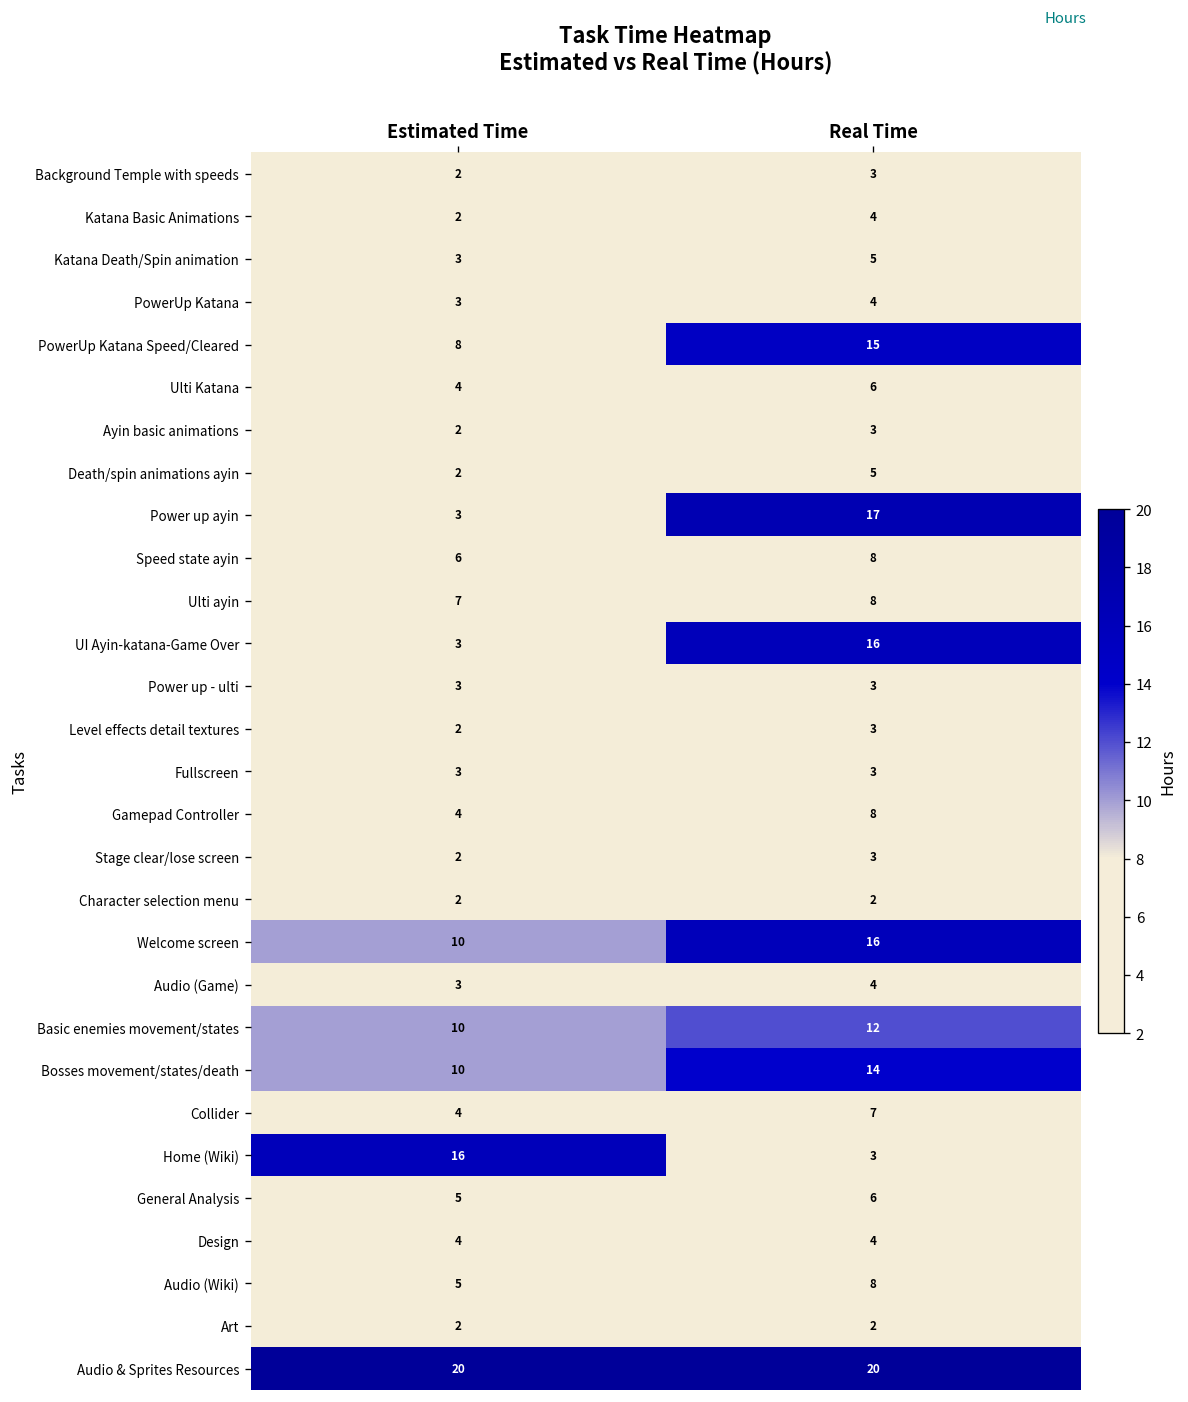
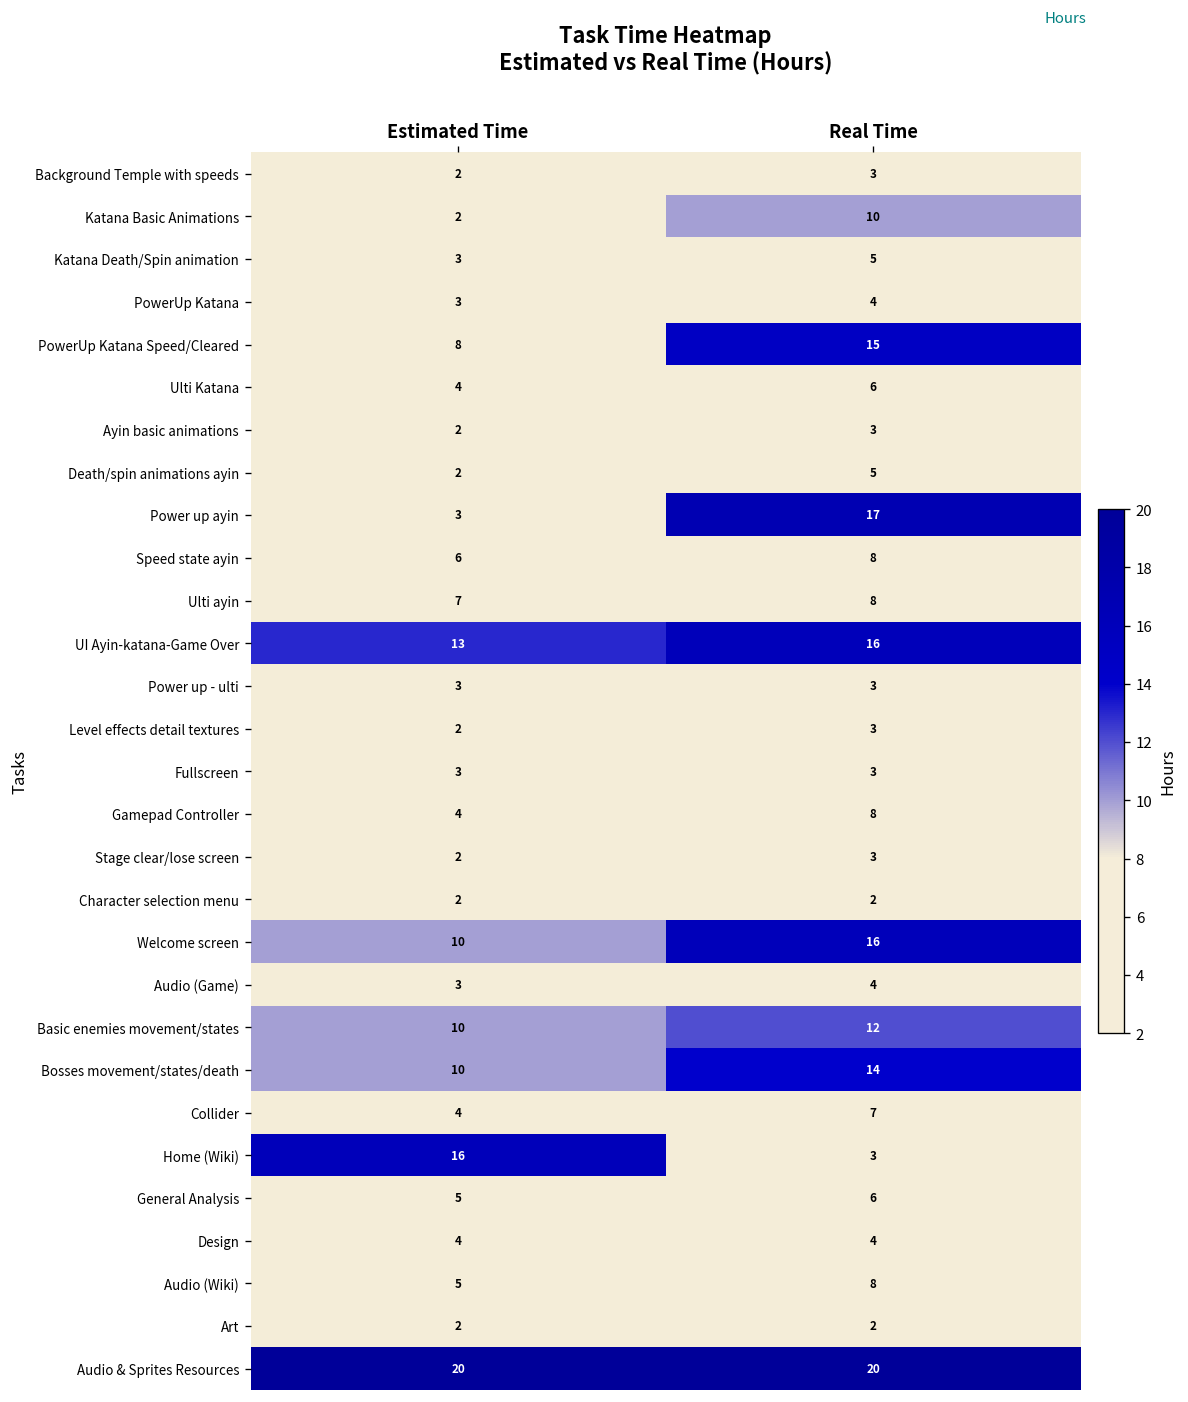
Katana Basic Animations, Real Time: 4 -> 10
UI Ayin-katana-Game Over, Estimated Time: 3 -> 13
